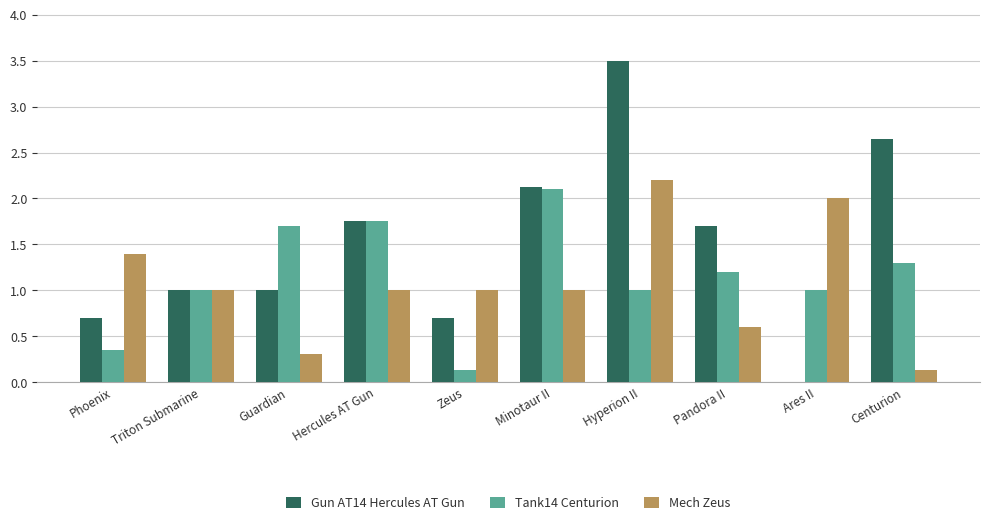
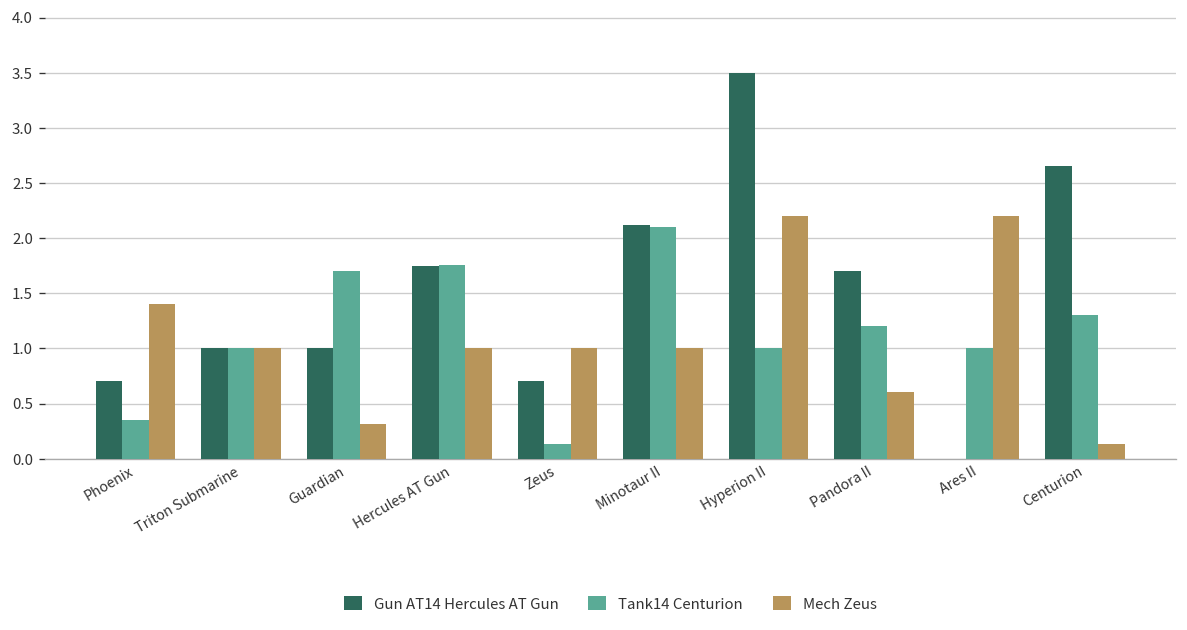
Mech Zeus, Ares II: 2.0 -> 2.2
